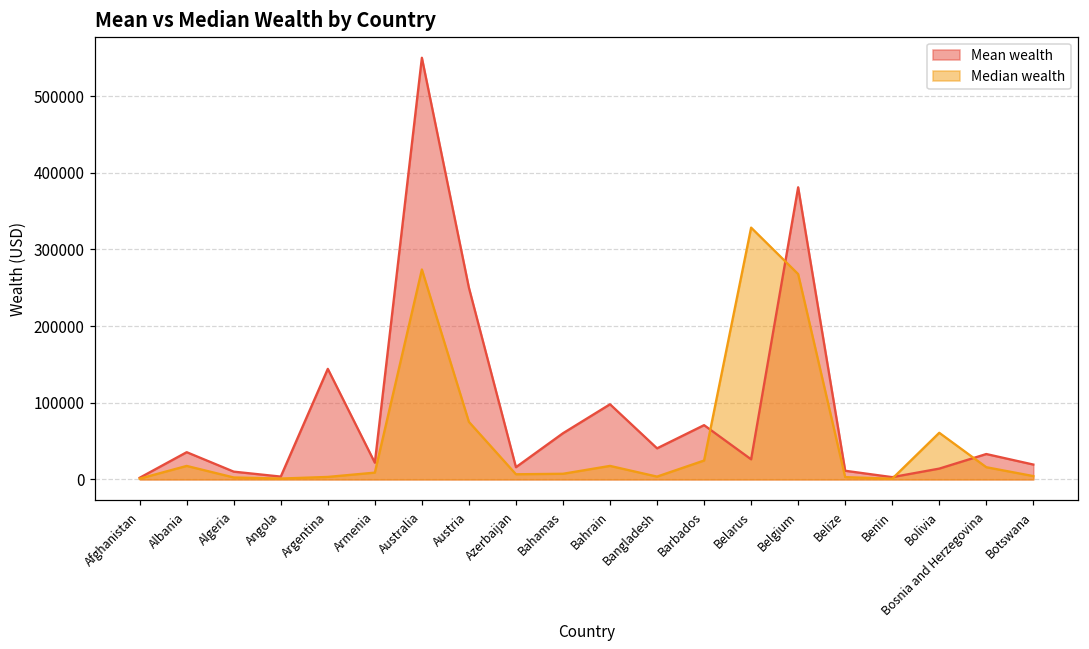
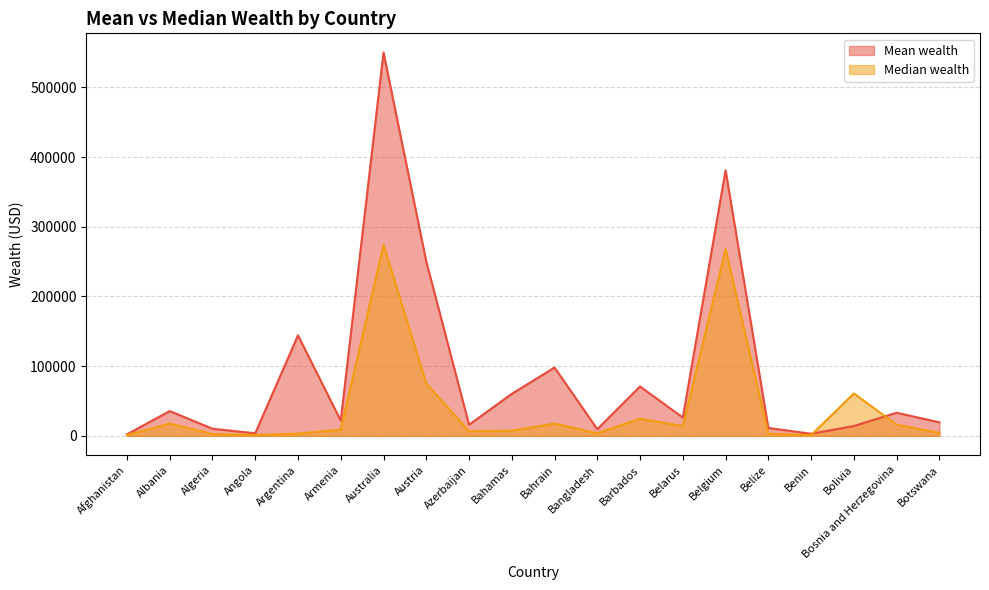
Mean wealth, Bangladesh: 40000 -> 10000
Median wealth, Belarus: 330000 -> 10000
